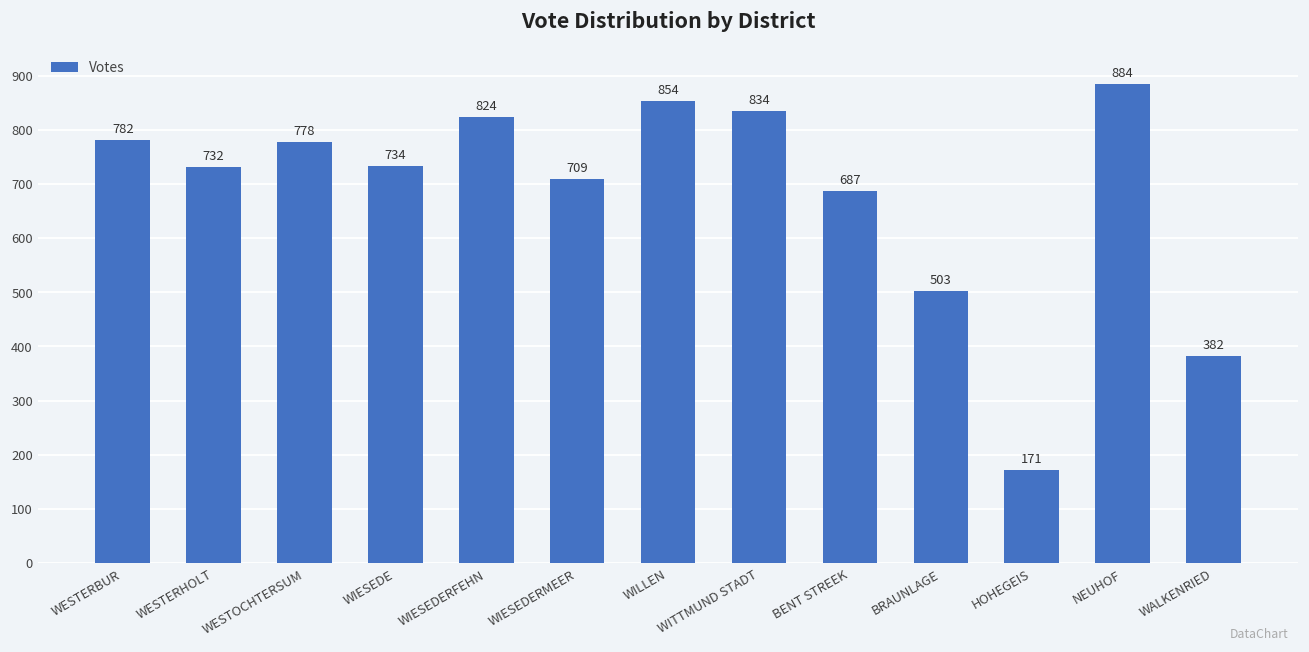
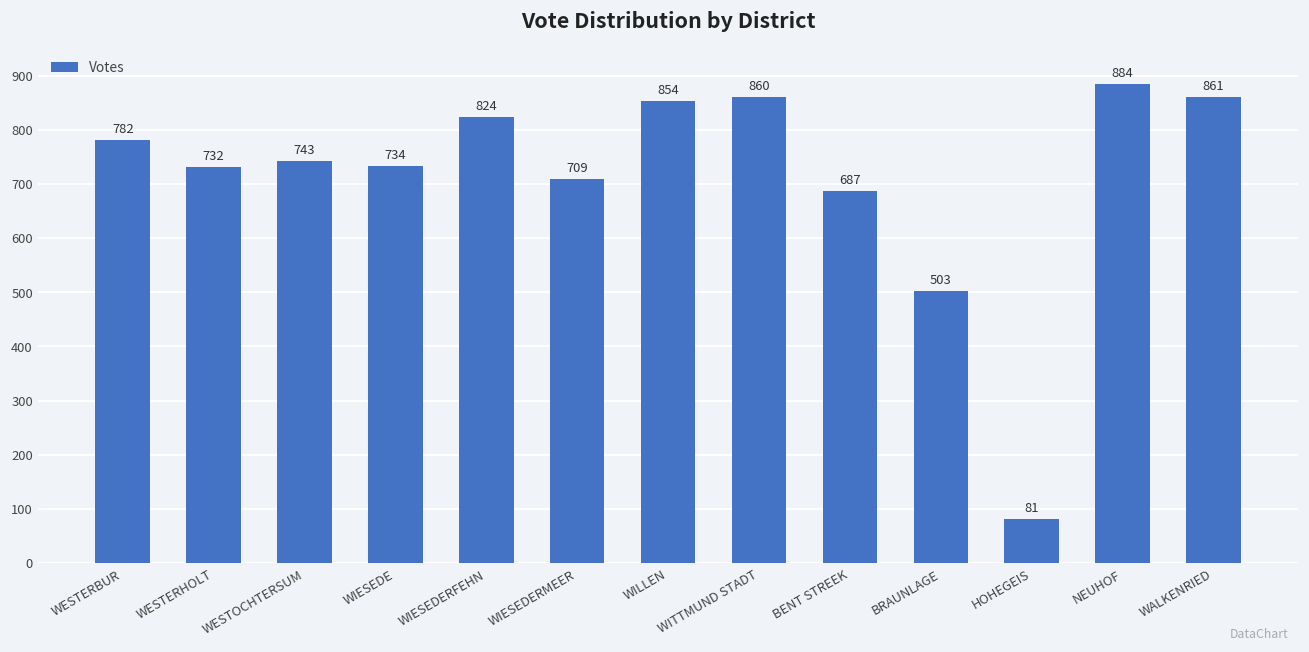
WESTOCHTERSUM: 778 -> 743
WITTMUND STADT: 834 -> 860
HOHEGEIS: 171 -> 81
WALKENRIED: 382 -> 861
